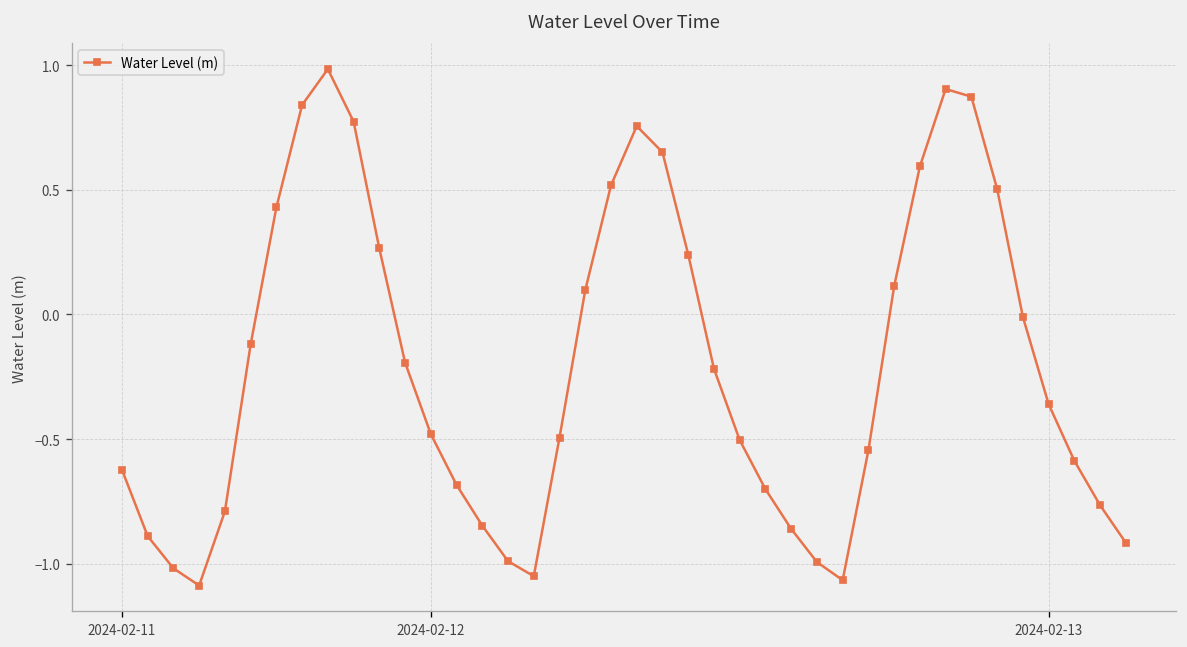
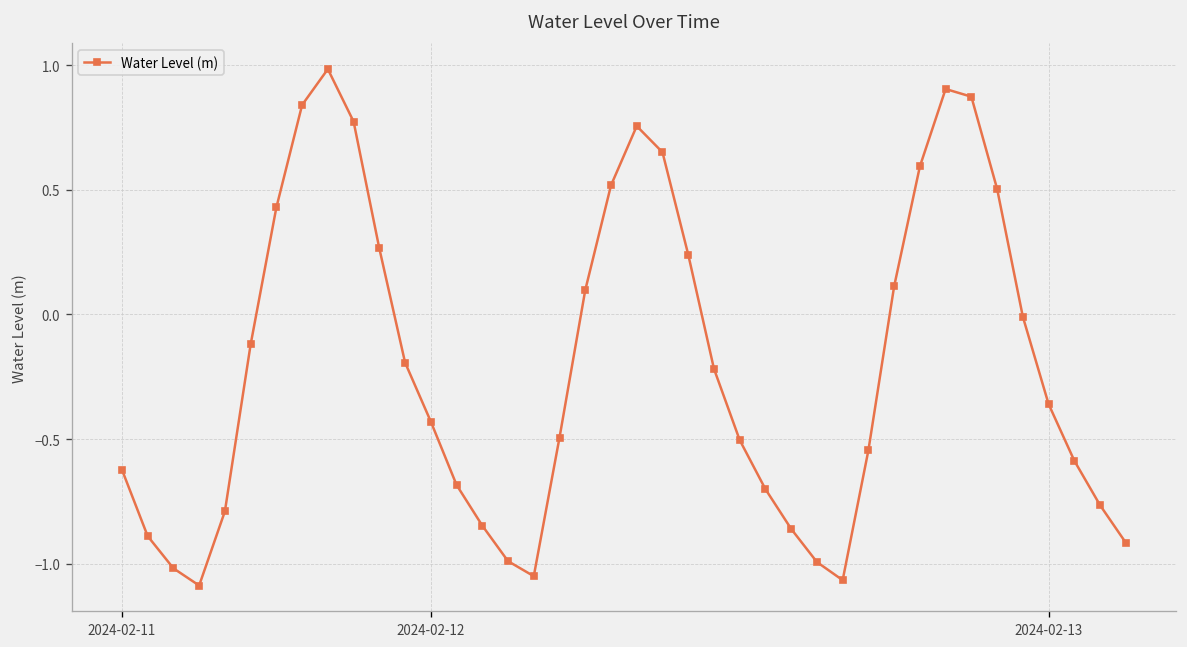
2024-02-12: -0.48 -> -0.43
